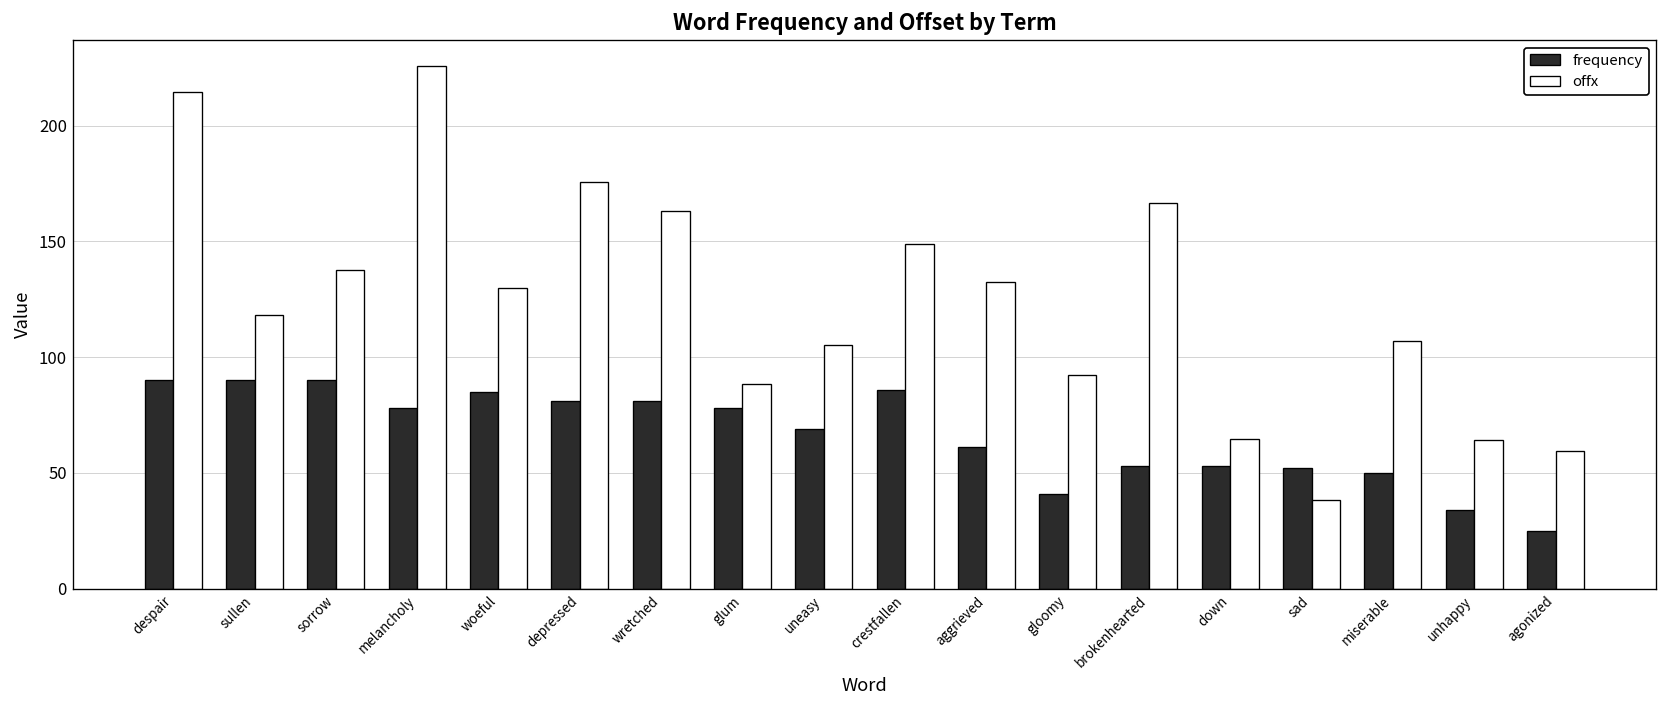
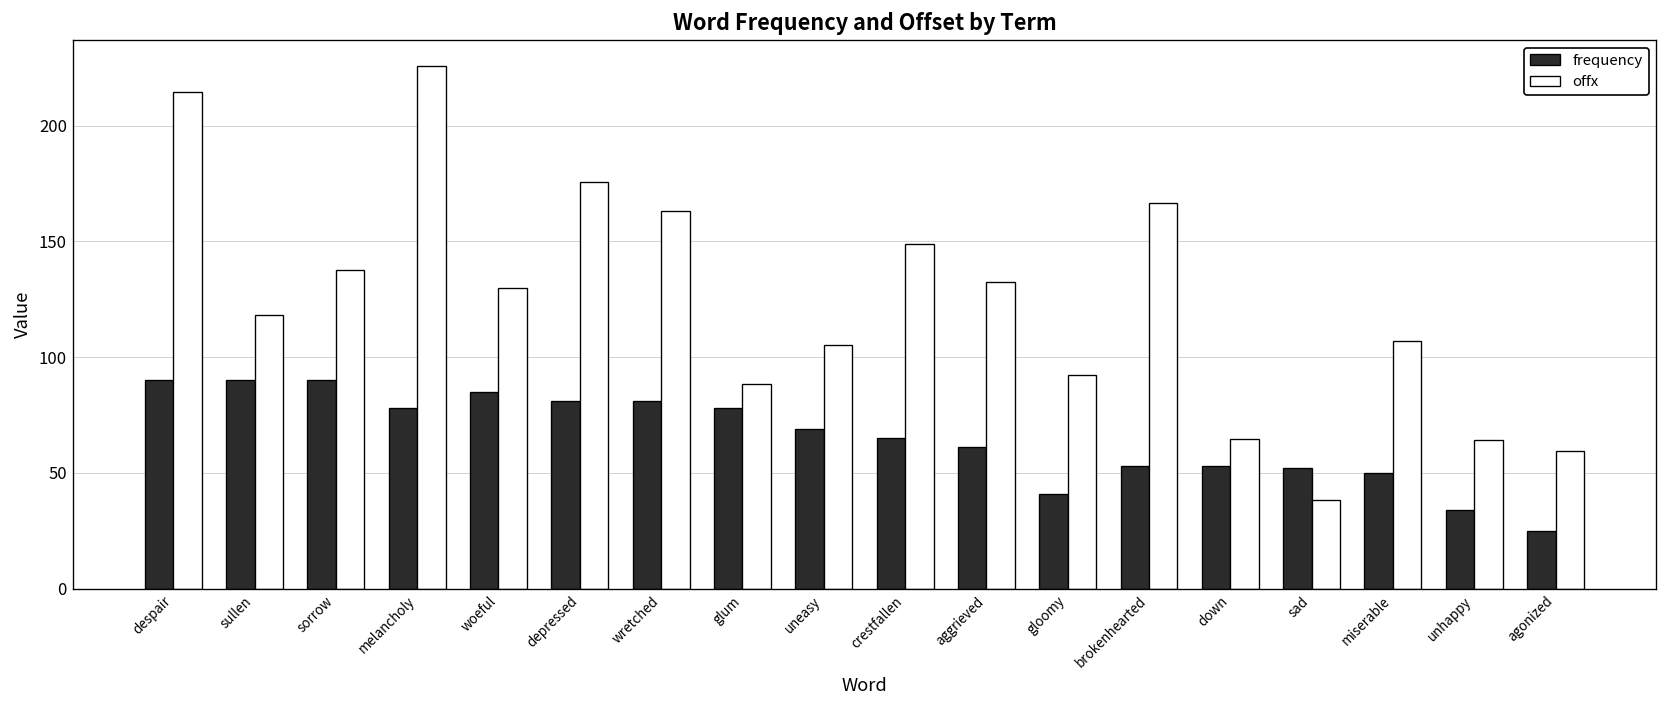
frequency, crestfallen: 86 -> 65
